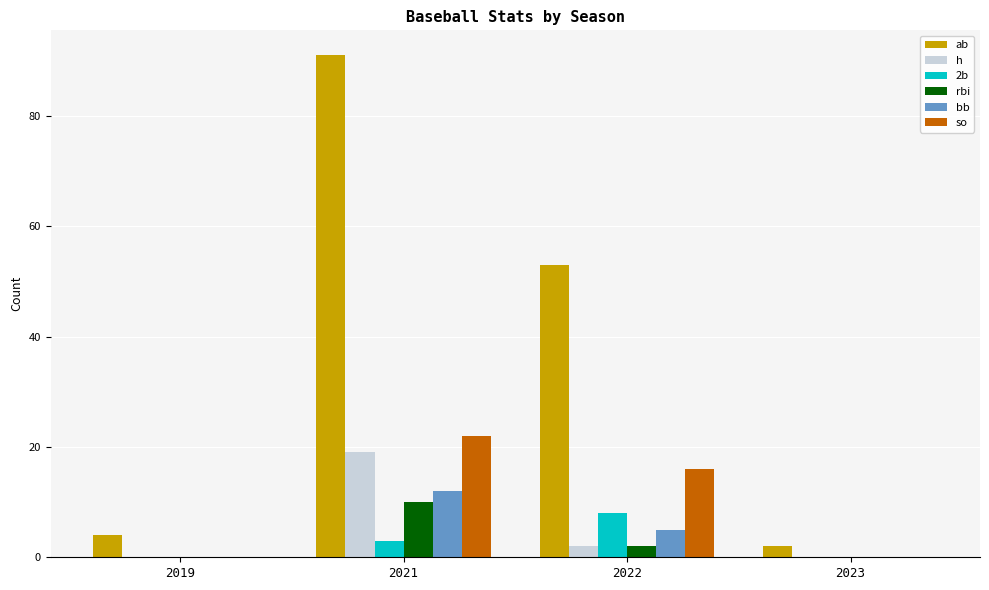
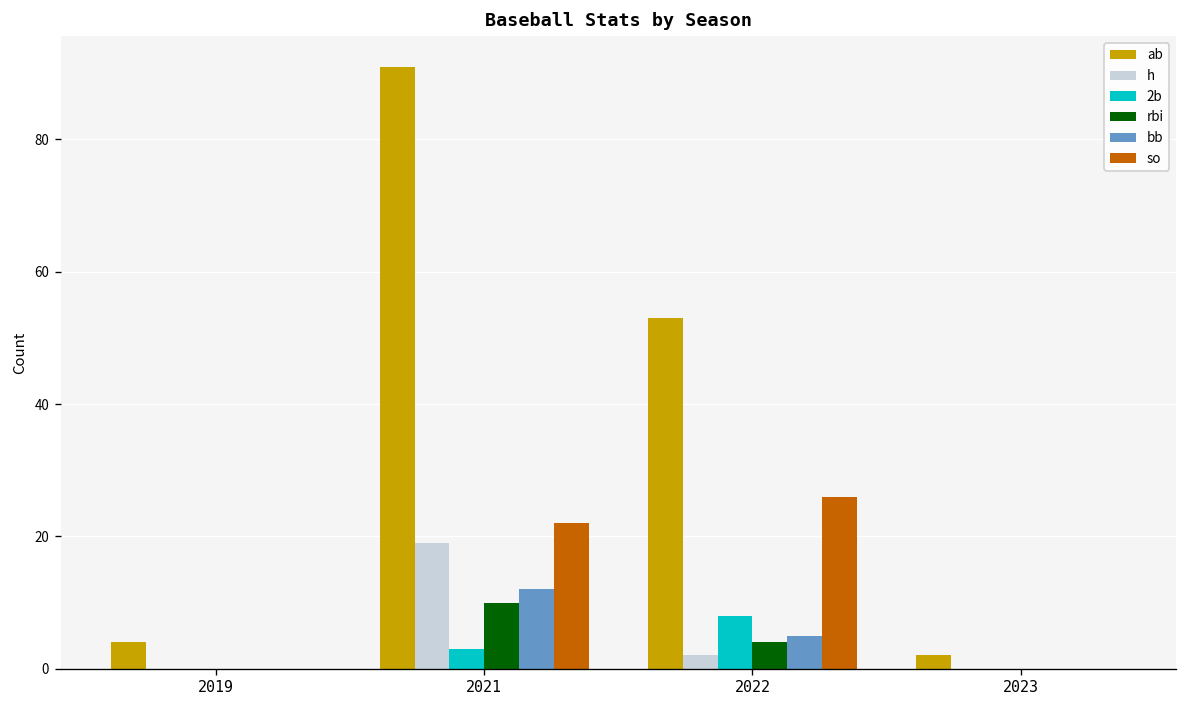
rbi, 2022: 2 -> 4
so, 2022: 16 -> 26
